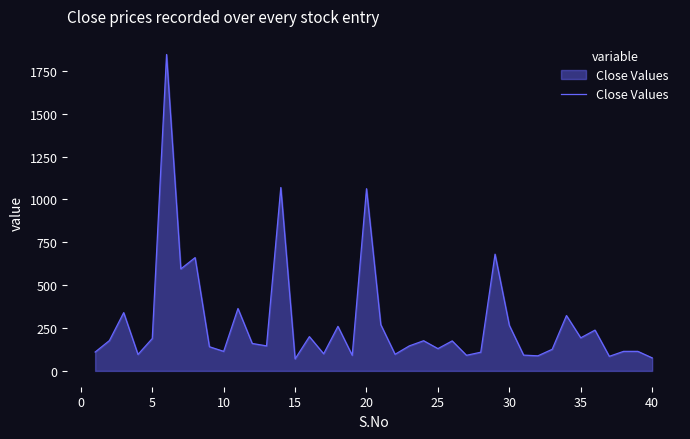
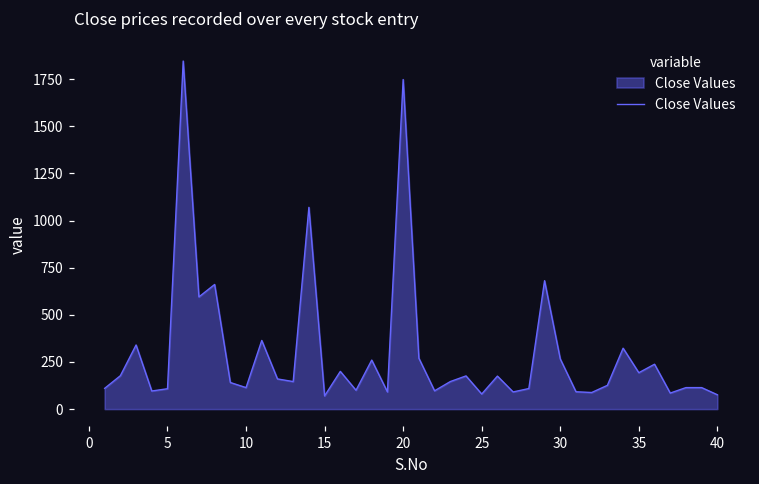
5: 190 -> 110
20: 1060 -> 1750
25: 130 -> 80
